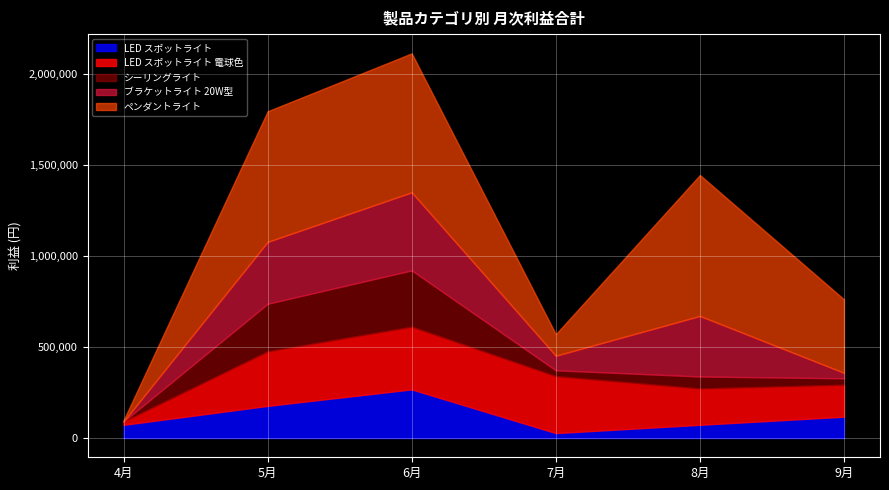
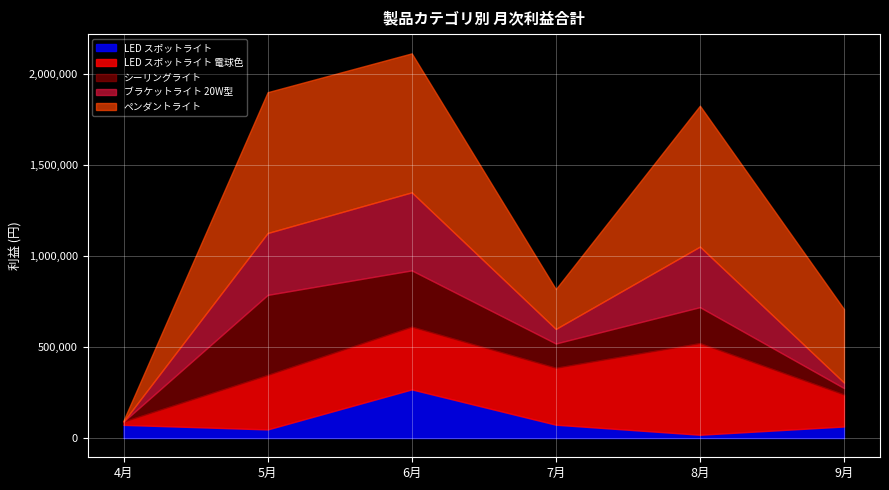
LED スポットライト, 5月: 180,000 -> 50,000
シーリングライト, 5月: 260,000 -> 440,000
ペンダントライト, 5月: 720,000 -> 770,000
LED スポットライト, 7月: 30,000 -> 70,000
シーリングライト, 7月: 30,000 -> 130,000
ペンダントライト, 7月: 120,000 -> 220,000
LED スポットライト, 8月: 70,000 -> 20,000
LED スポットライト 電球色, 8月: 200,000 -> 500,000
シーリングライト, 8月: 70,000 -> 200,000
LED スポットライト, 9月: 120,000 -> 60,000
